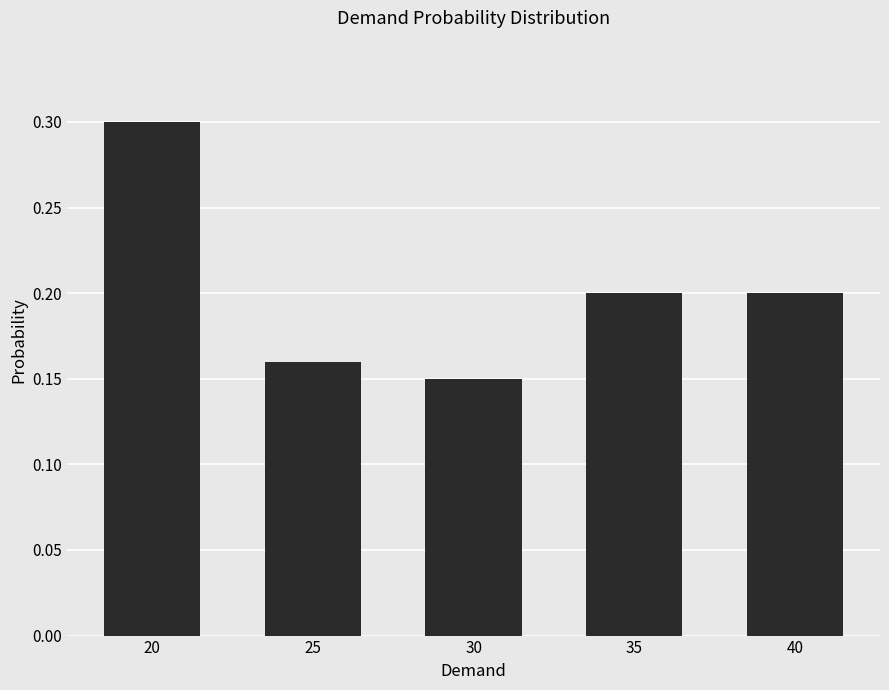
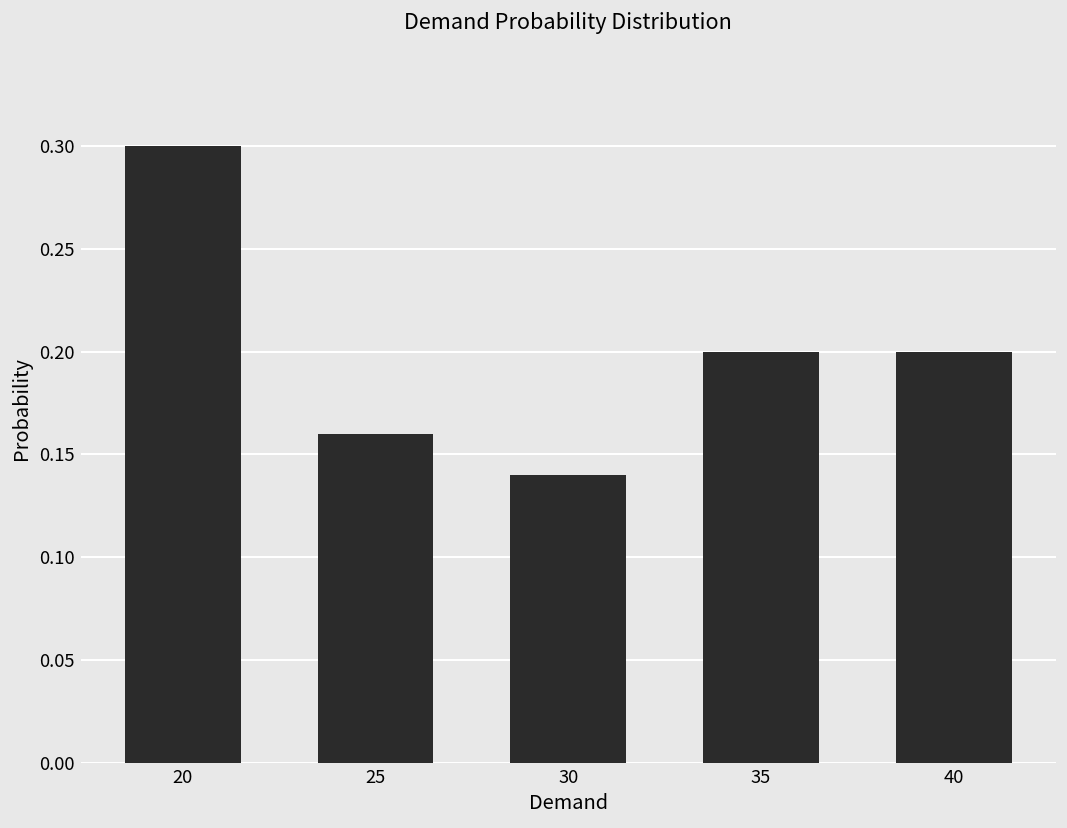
30: 0.15 -> 0.14
